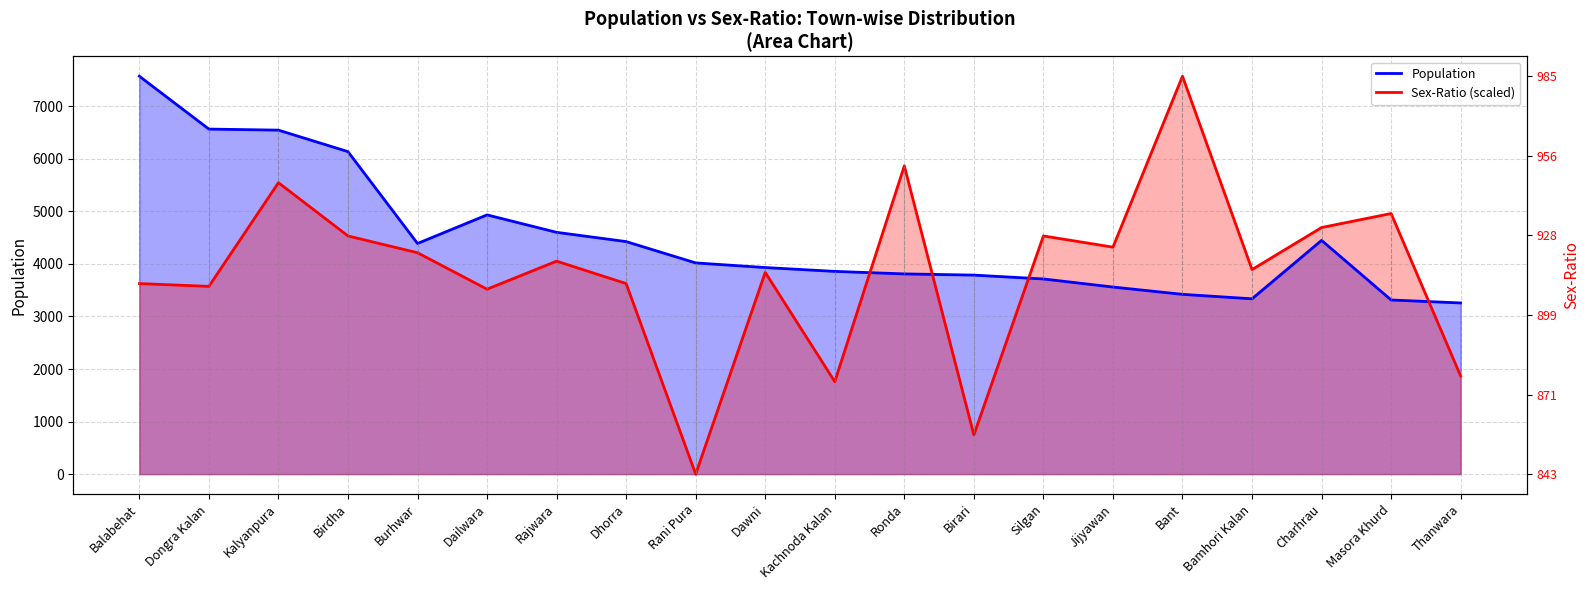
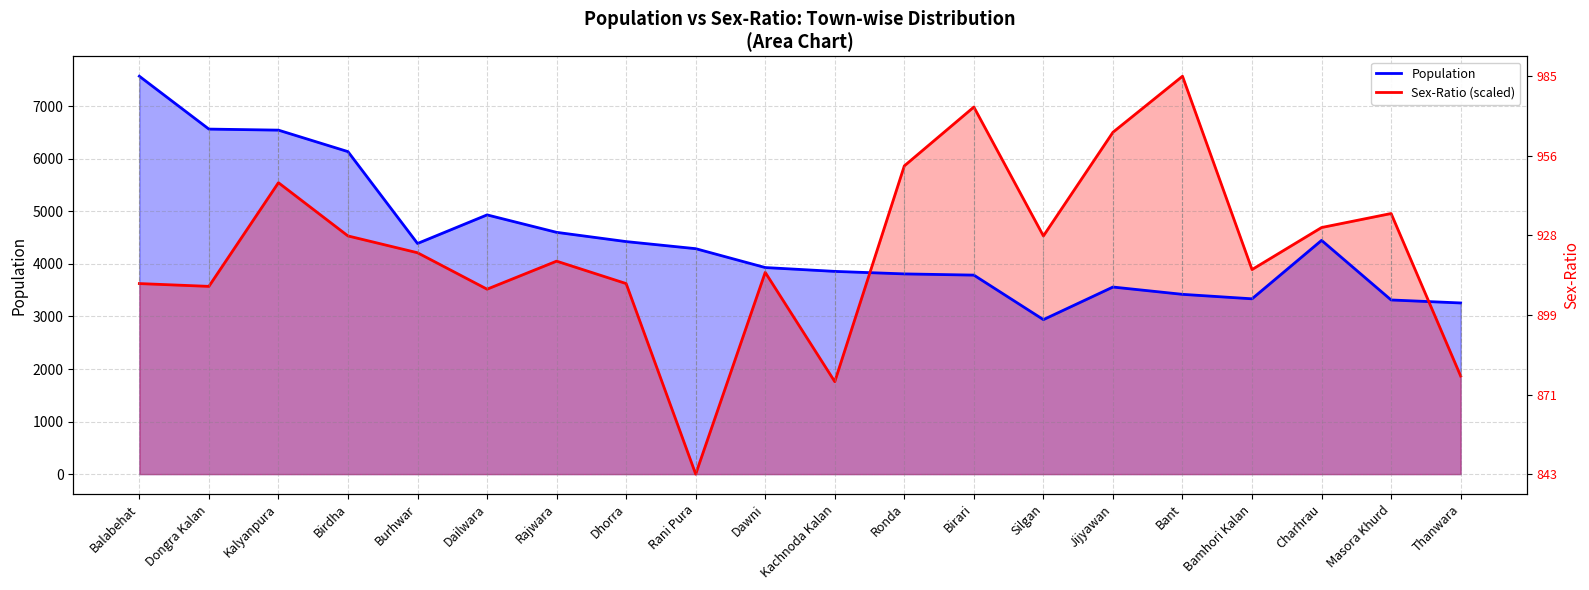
Population, Rani Pura: 4000 -> 4300
Sex-Ratio (scaled), Birari: 700 -> 7000
Population, Silgan: 3700 -> 2900
Sex-Ratio (scaled), Jijyawan: 4300 -> 6500
